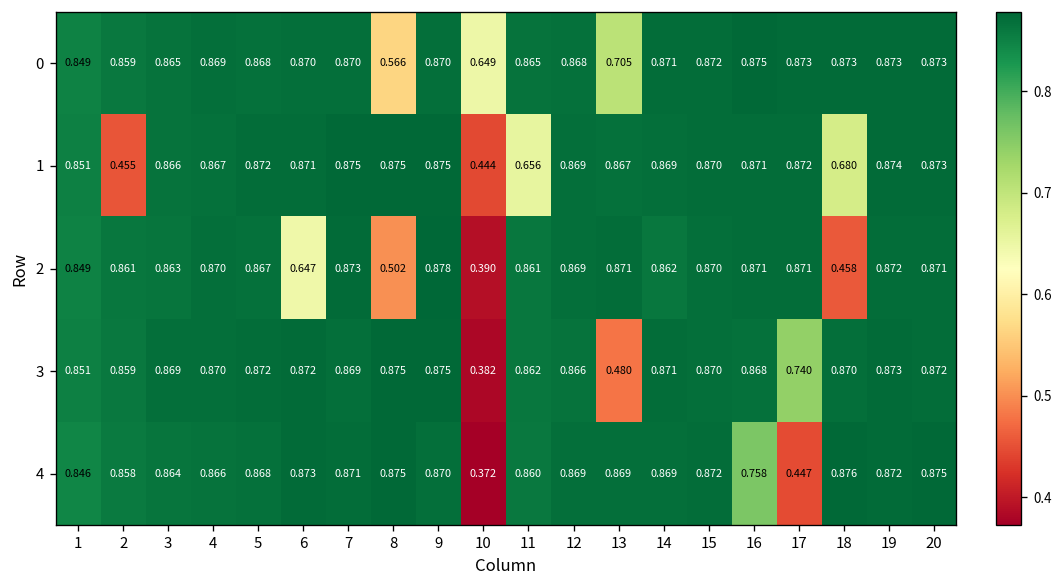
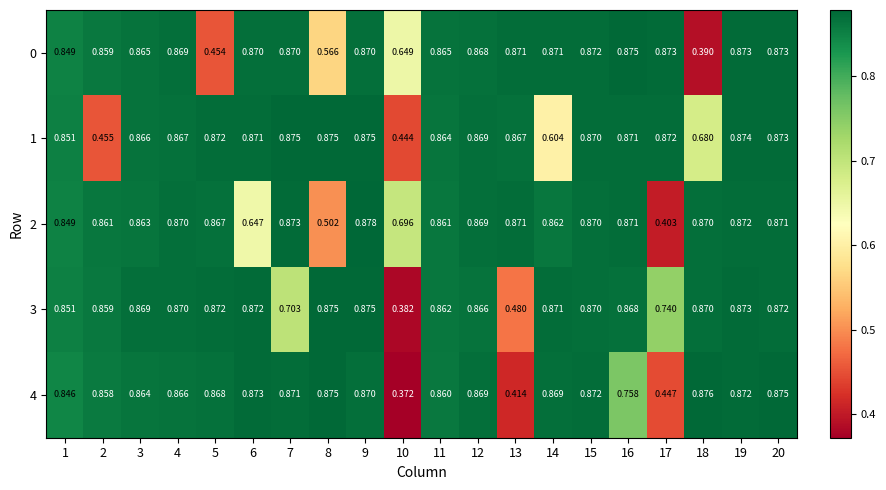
0, 5: 0.868 -> 0.454
0, 13: 0.705 -> 0.871
0, 18: 0.873 -> 0.390
1, 11: 0.656 -> 0.864
1, 14: 0.869 -> 0.604
2, 10: 0.390 -> 0.696
2, 17: 0.871 -> 0.403
2, 18: 0.458 -> 0.870
3, 7: 0.869 -> 0.703
4, 13: 0.869 -> 0.414
